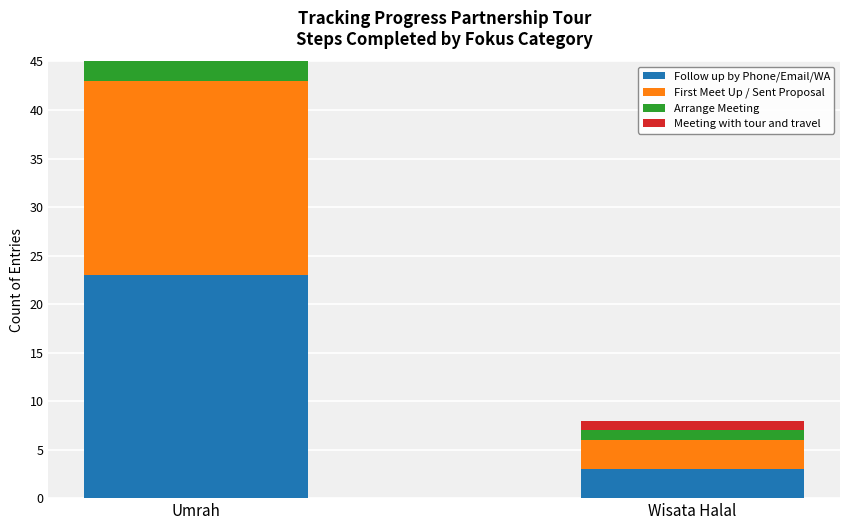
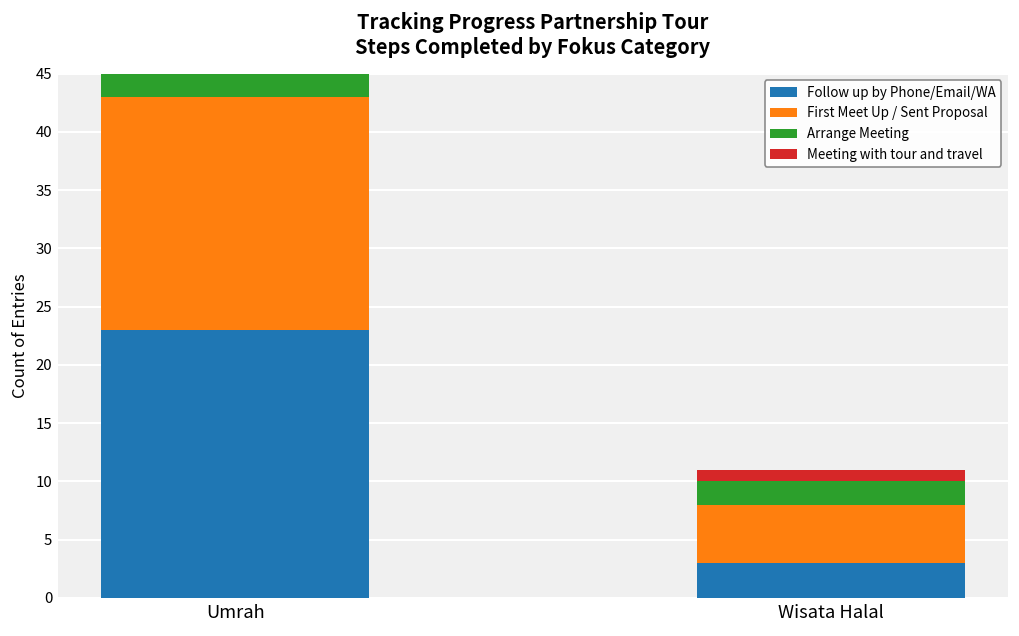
First Meet Up / Sent Proposal, Wisata Halal: 3 -> 5
Arrange Meeting, Wisata Halal: 1 -> 2
